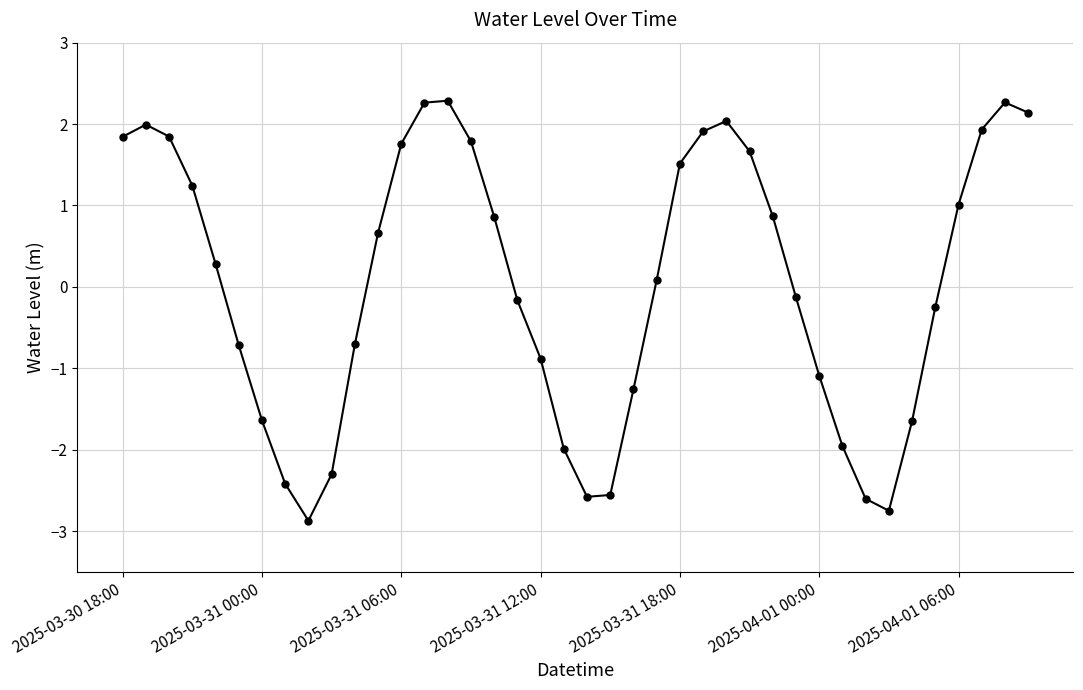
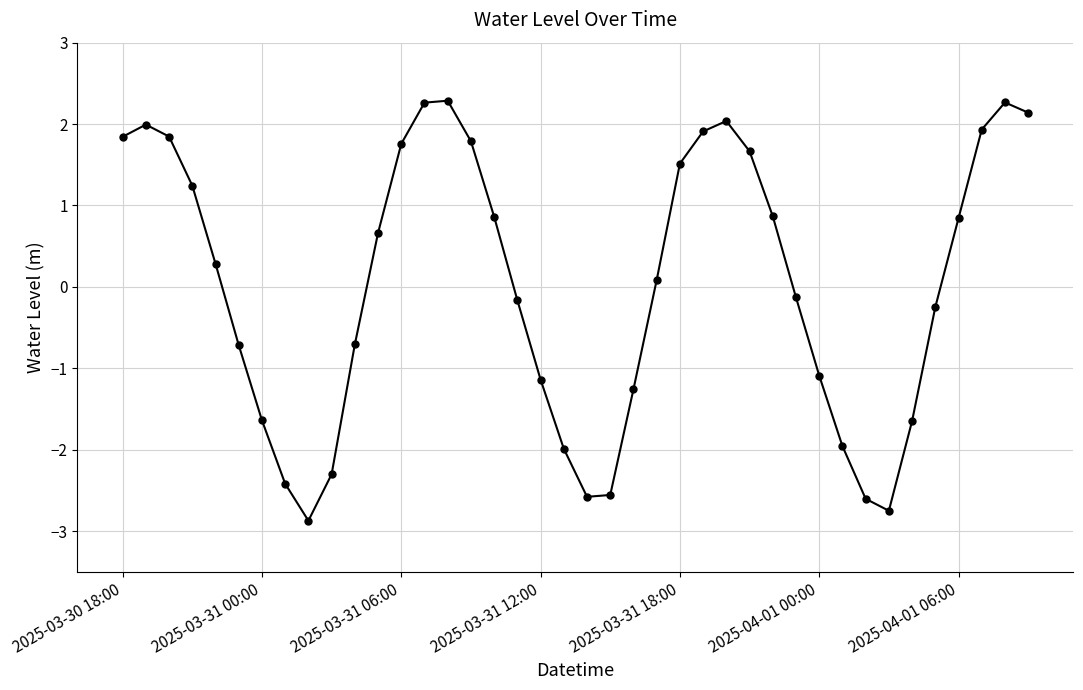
2025-03-31 12:00: -0.9 -> -1.1
2025-04-01 06:00: 1.0 -> 0.8
